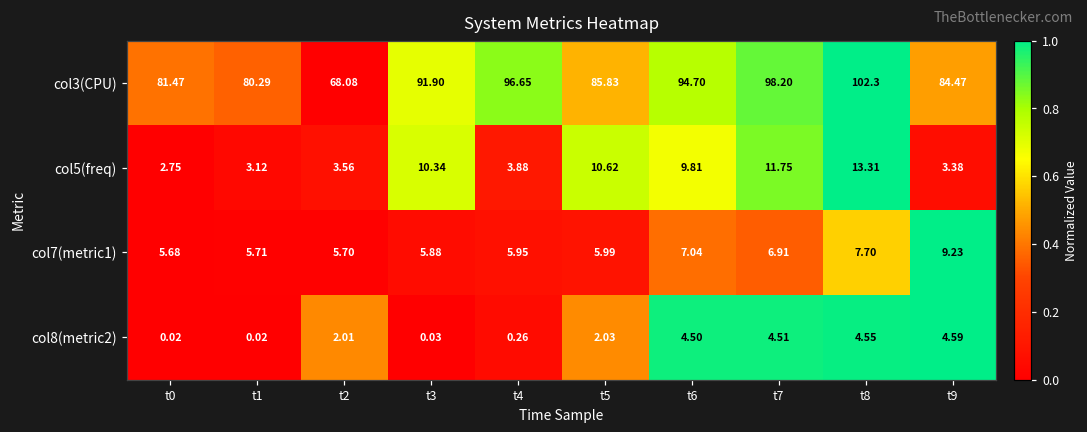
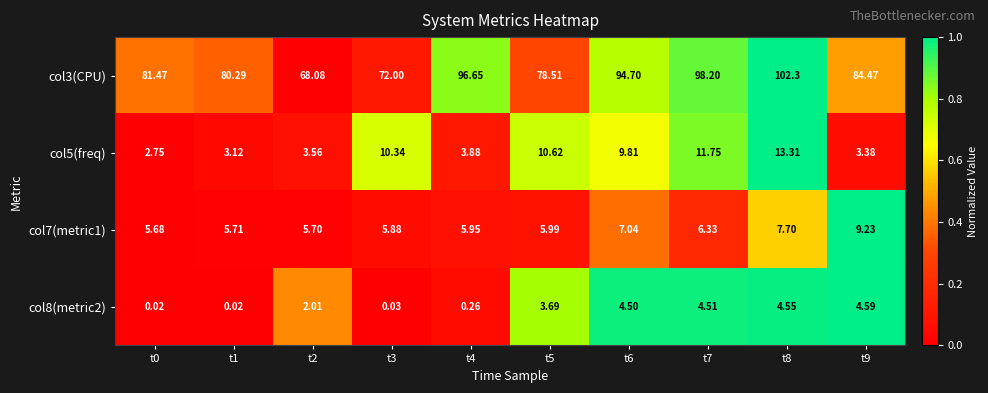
col3(CPU), t3: 91.90 -> 72.00
col3(CPU), t5: 85.83 -> 78.51
col7(metric1), t7: 6.91 -> 6.33
col8(metric2), t5: 2.03 -> 3.69
